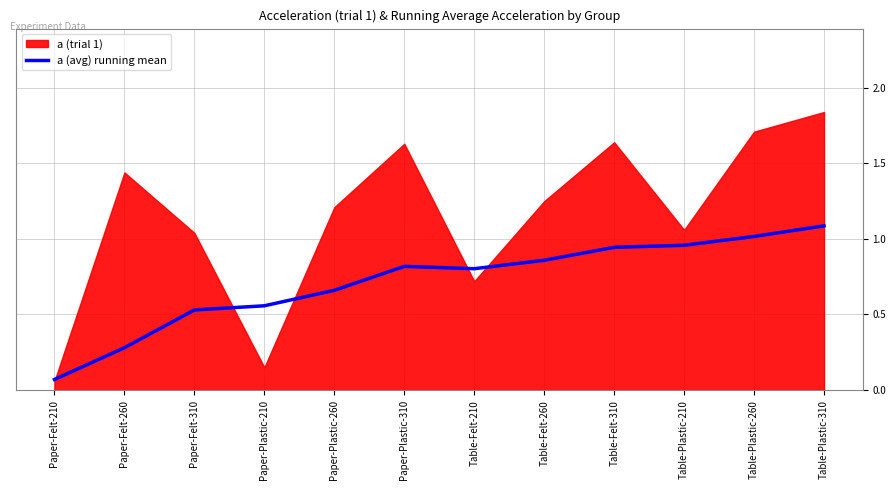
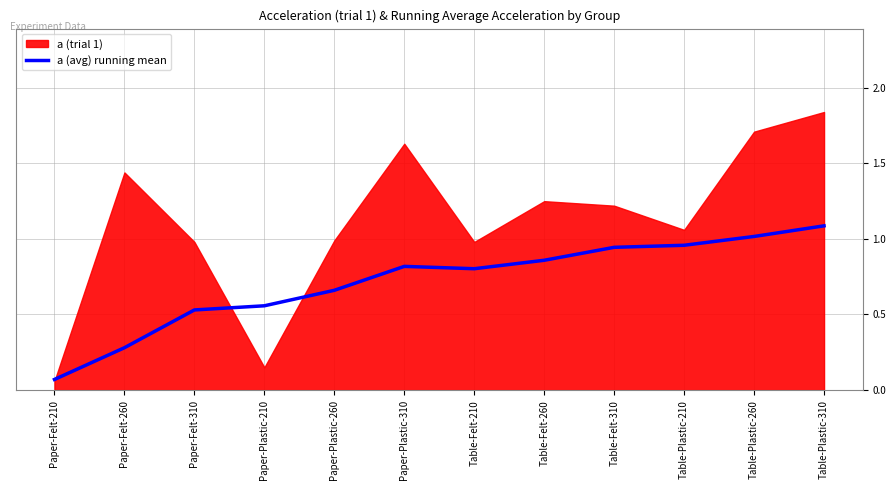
a (trial 1), Paper-Felt-310: 1.04 -> 0.98
a (trial 1), Paper-Plastic-260: 1.21 -> 0.99
a (trial 1), Table-Felt-210: 0.72 -> 0.98
a (trial 1), Table-Felt-310: 1.64 -> 1.22
